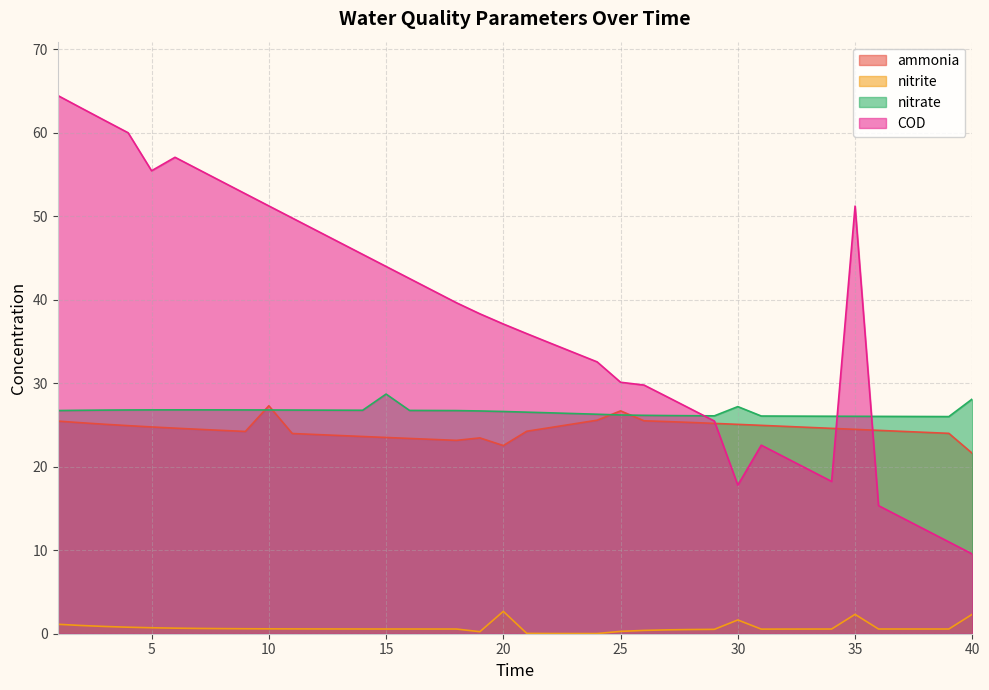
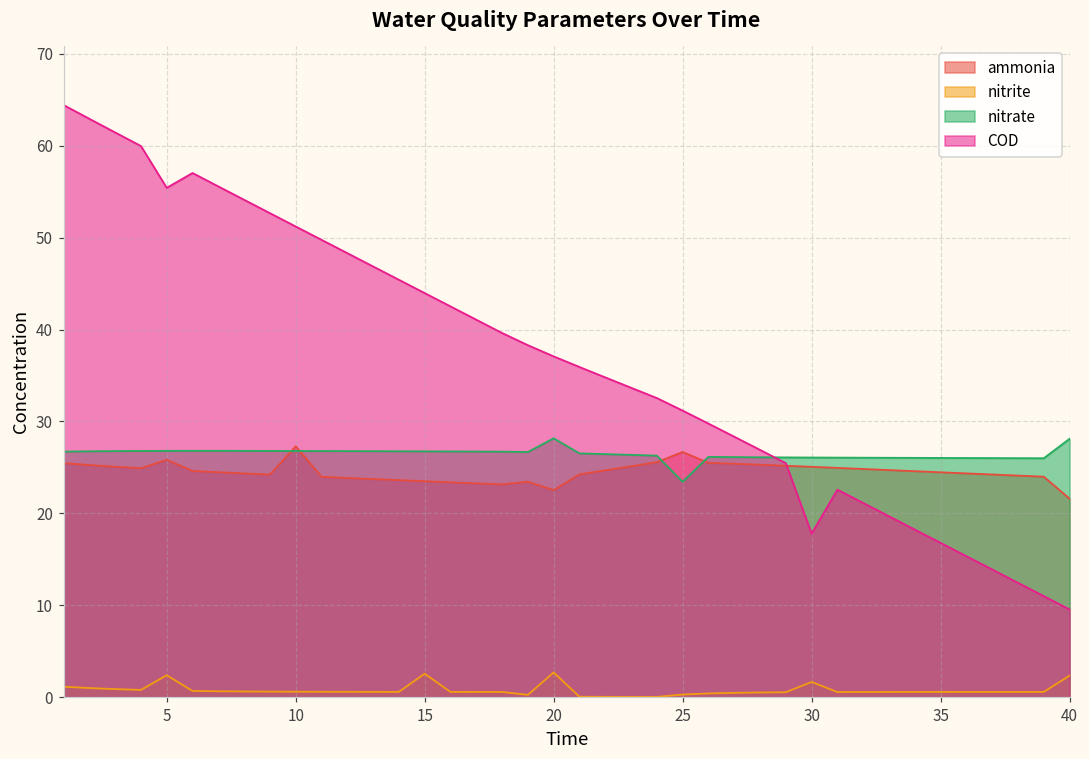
ammonia, 5: 25 -> 26
nitrite, 5: 1 -> 2
nitrite, 15: 1 -> 3
nitrate, 15: 29 -> 27
nitrate, 20: 27 -> 28
nitrate, 25: 26 -> 23
COD, 25: 30 -> 31
nitrate, 30: 27 -> 26
nitrite, 35: 2 -> 1
COD, 35: 51 -> 17
